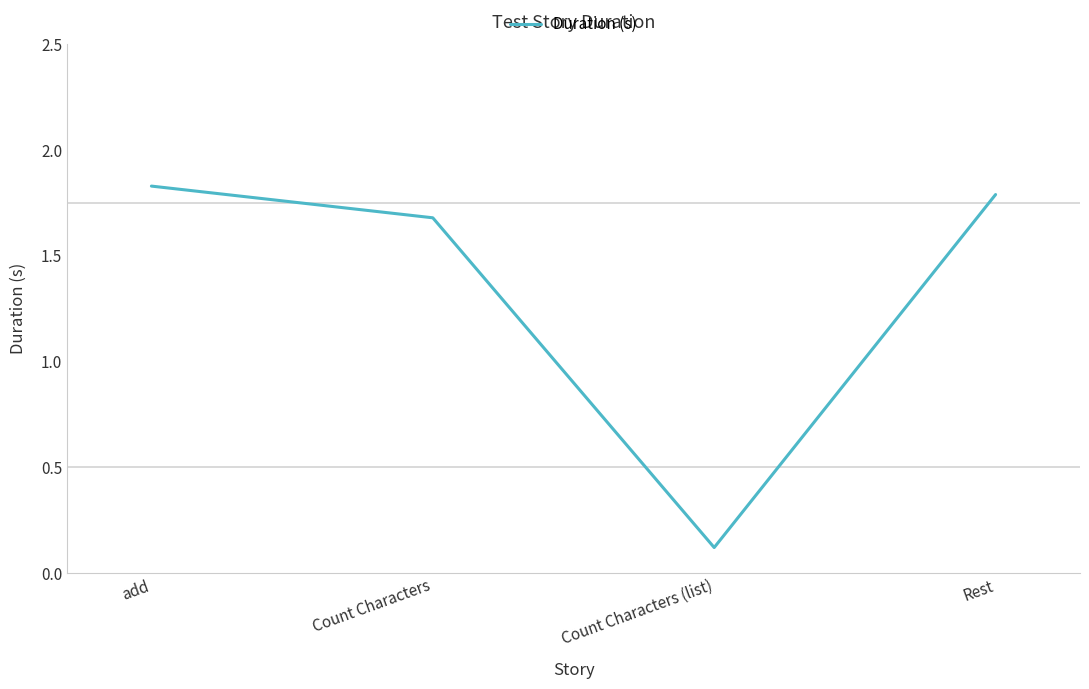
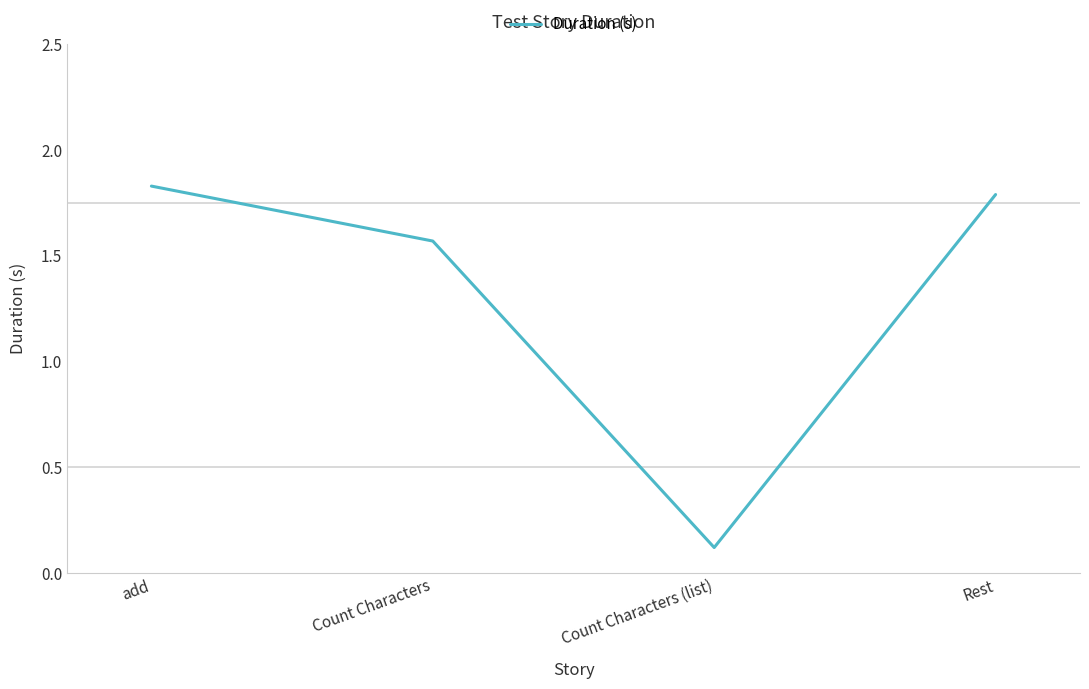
Count Characters: 1.68 -> 1.57
